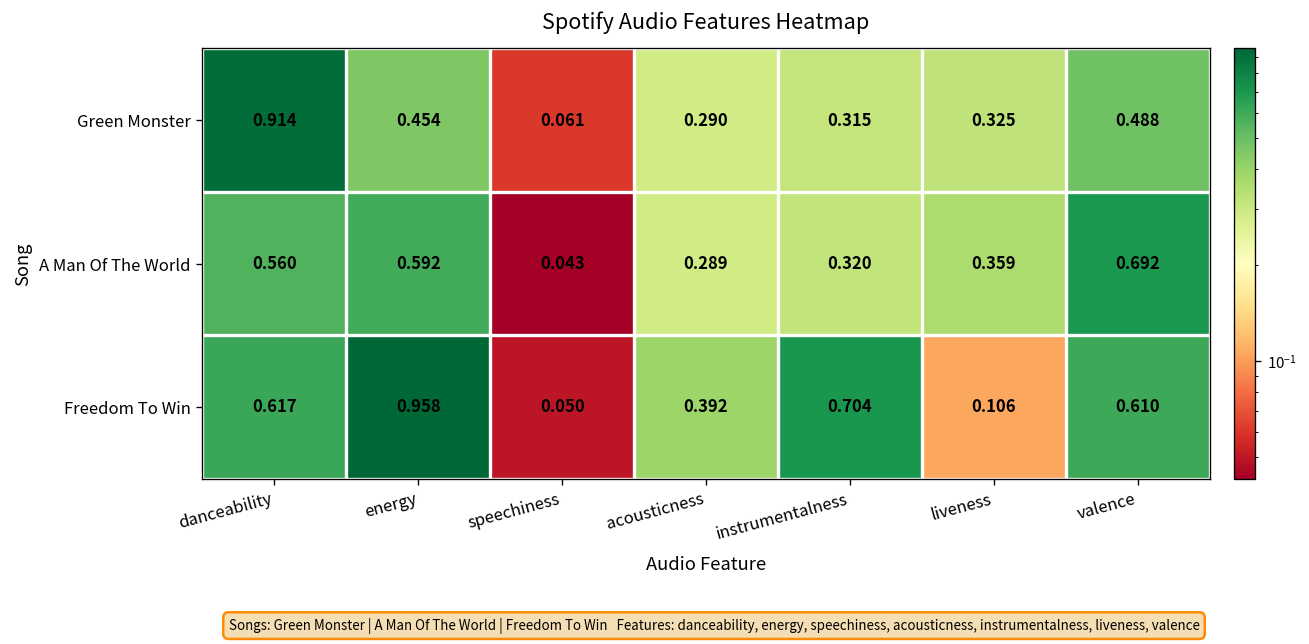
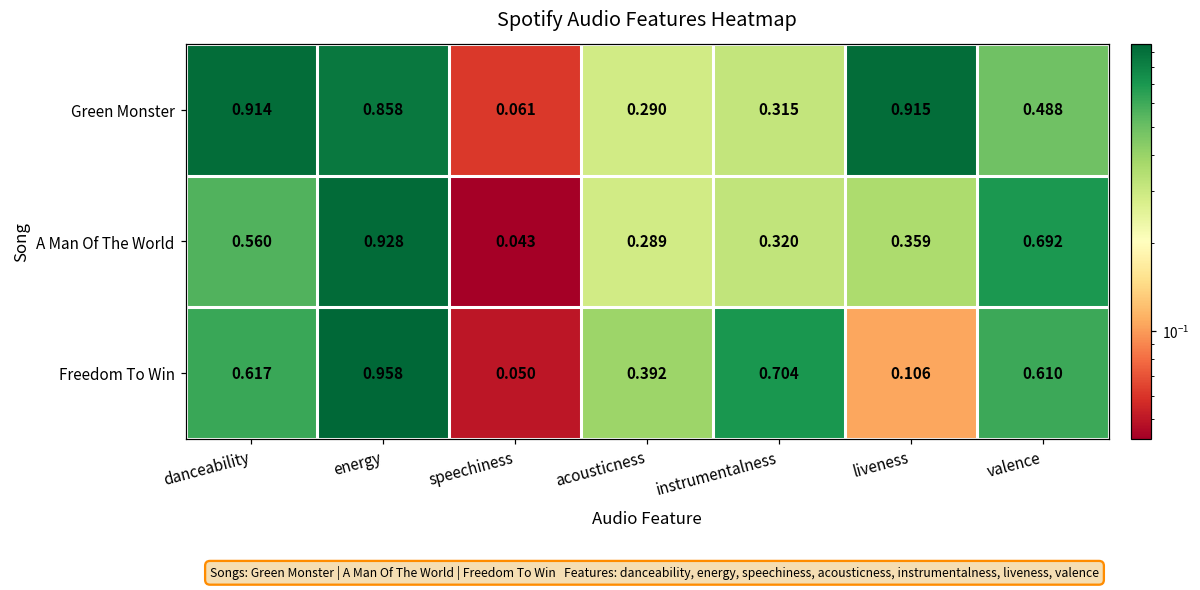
Green Monster, energy: 0.454 -> 0.858
Green Monster, liveness: 0.325 -> 0.915
A Man Of The World, energy: 0.592 -> 0.928
